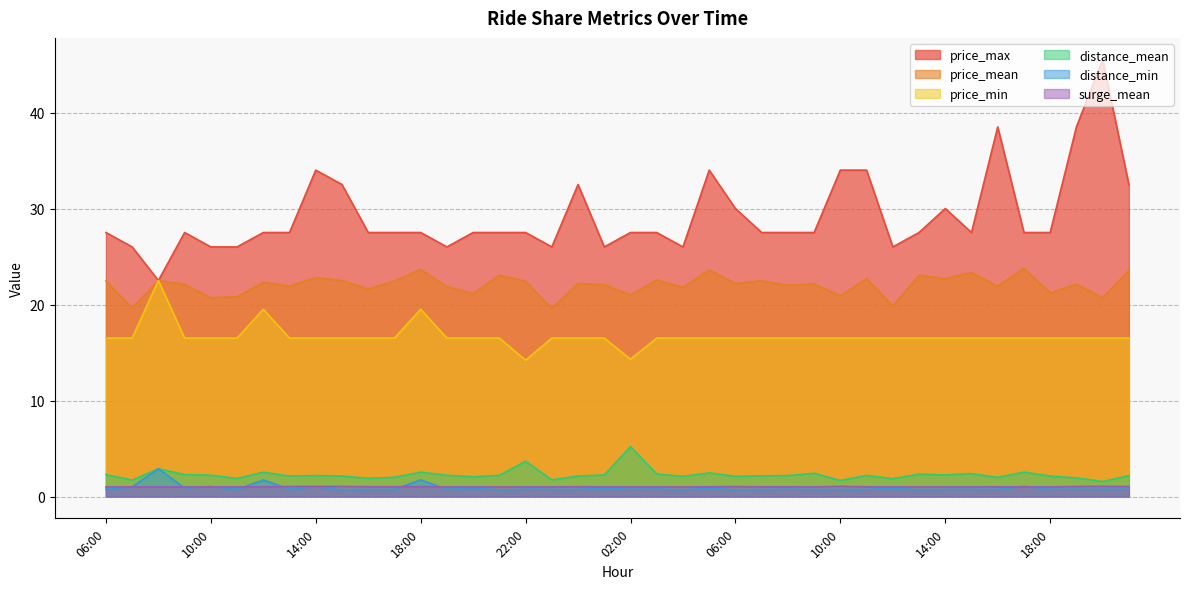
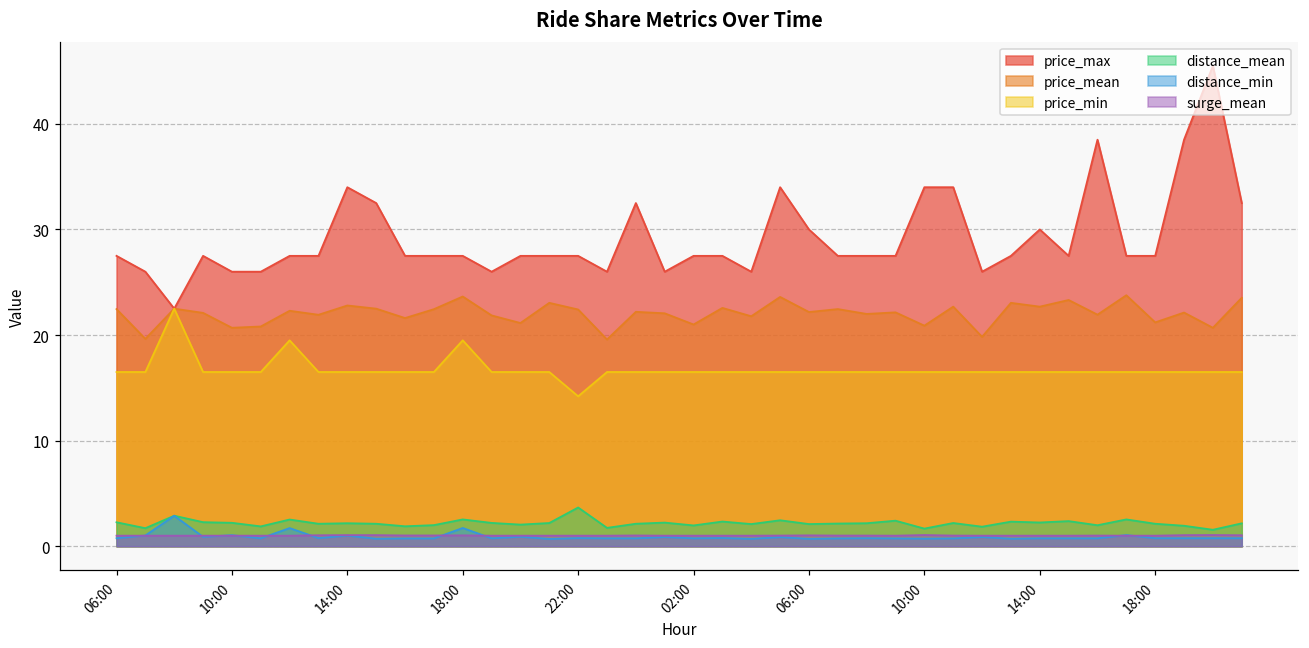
price_min, 02:00: 14 -> 17
distance_mean, 02:00: 5 -> 2
